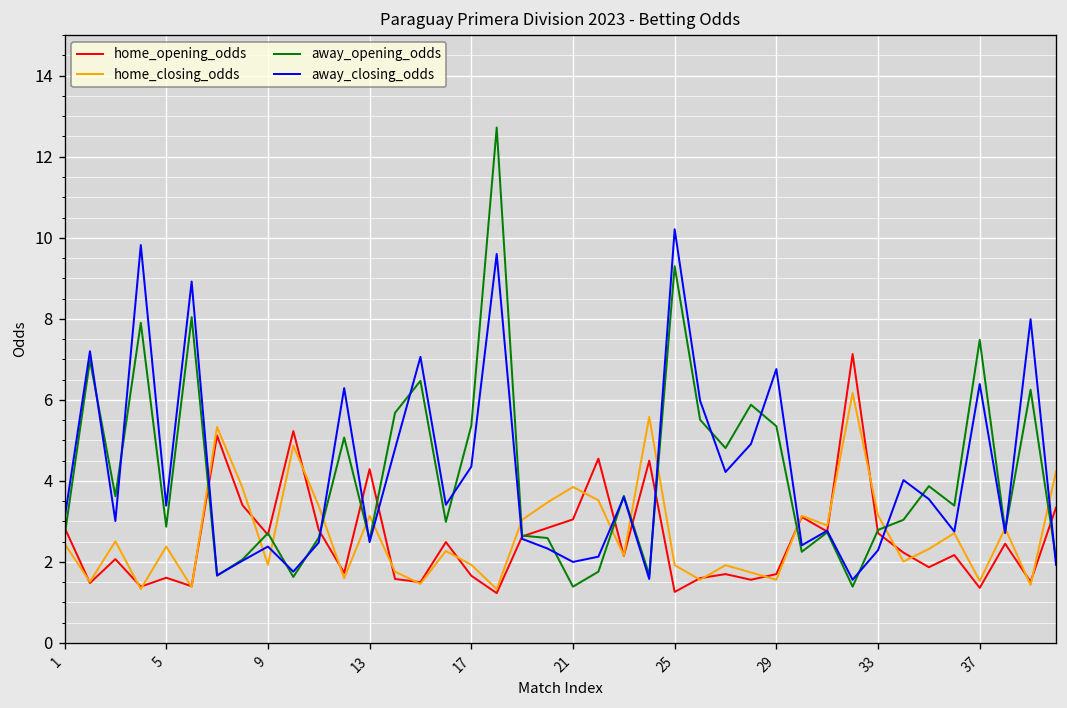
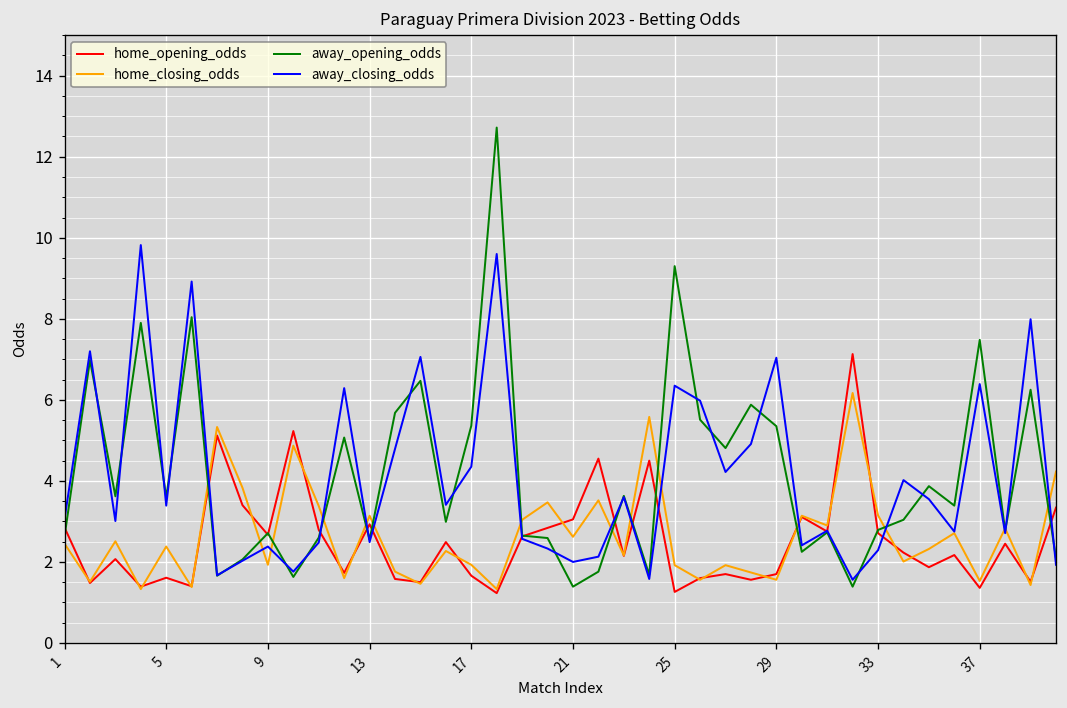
away_opening_odds, 5: 2.9 -> 3.6
home_opening_odds, 13: 4.3 -> 2.9
home_closing_odds, 21: 3.9 -> 2.6
away_closing_odds, 25: 10.2 -> 6.4
away_closing_odds, 29: 6.8 -> 7.0
